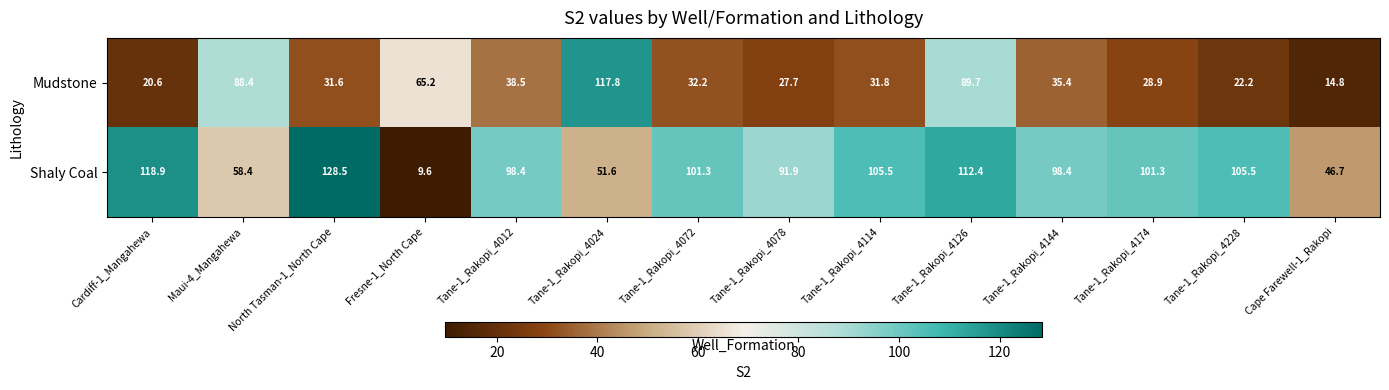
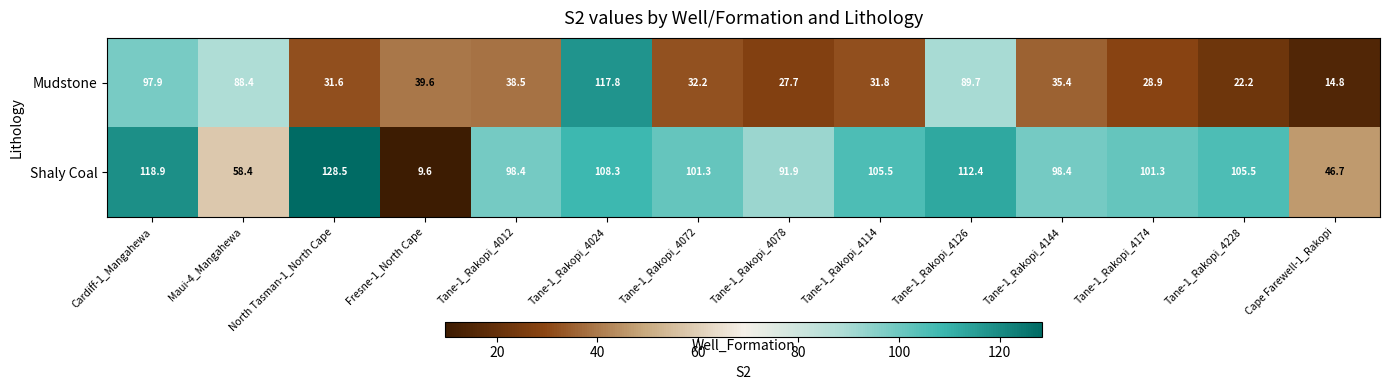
Mudstone, Cardiff-1_Mangahewa: 20.6 -> 97.9
Mudstone, Fresne-1_North Cape: 65.2 -> 39.6
Shaly Coal, Tane-1_Rakopi_4024: 51.6 -> 108.3
